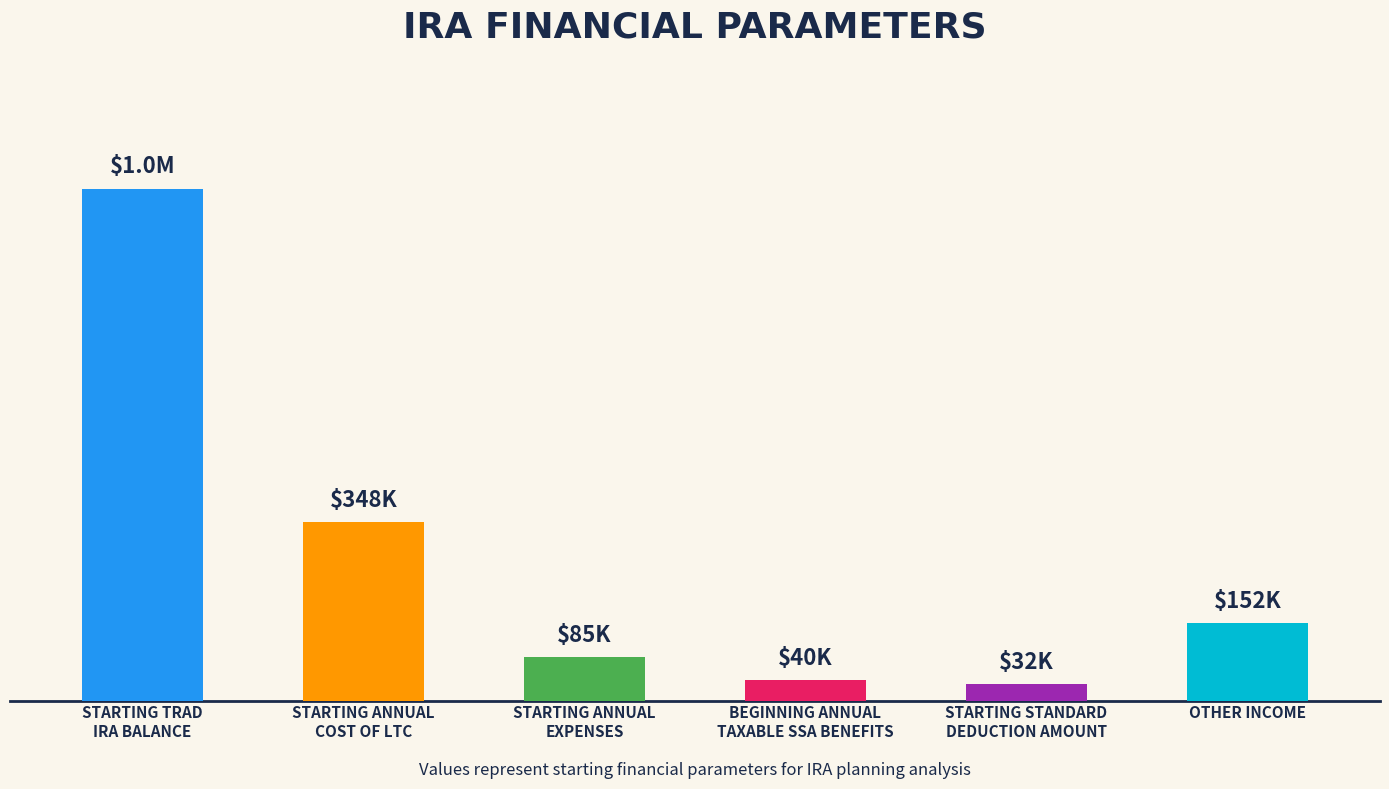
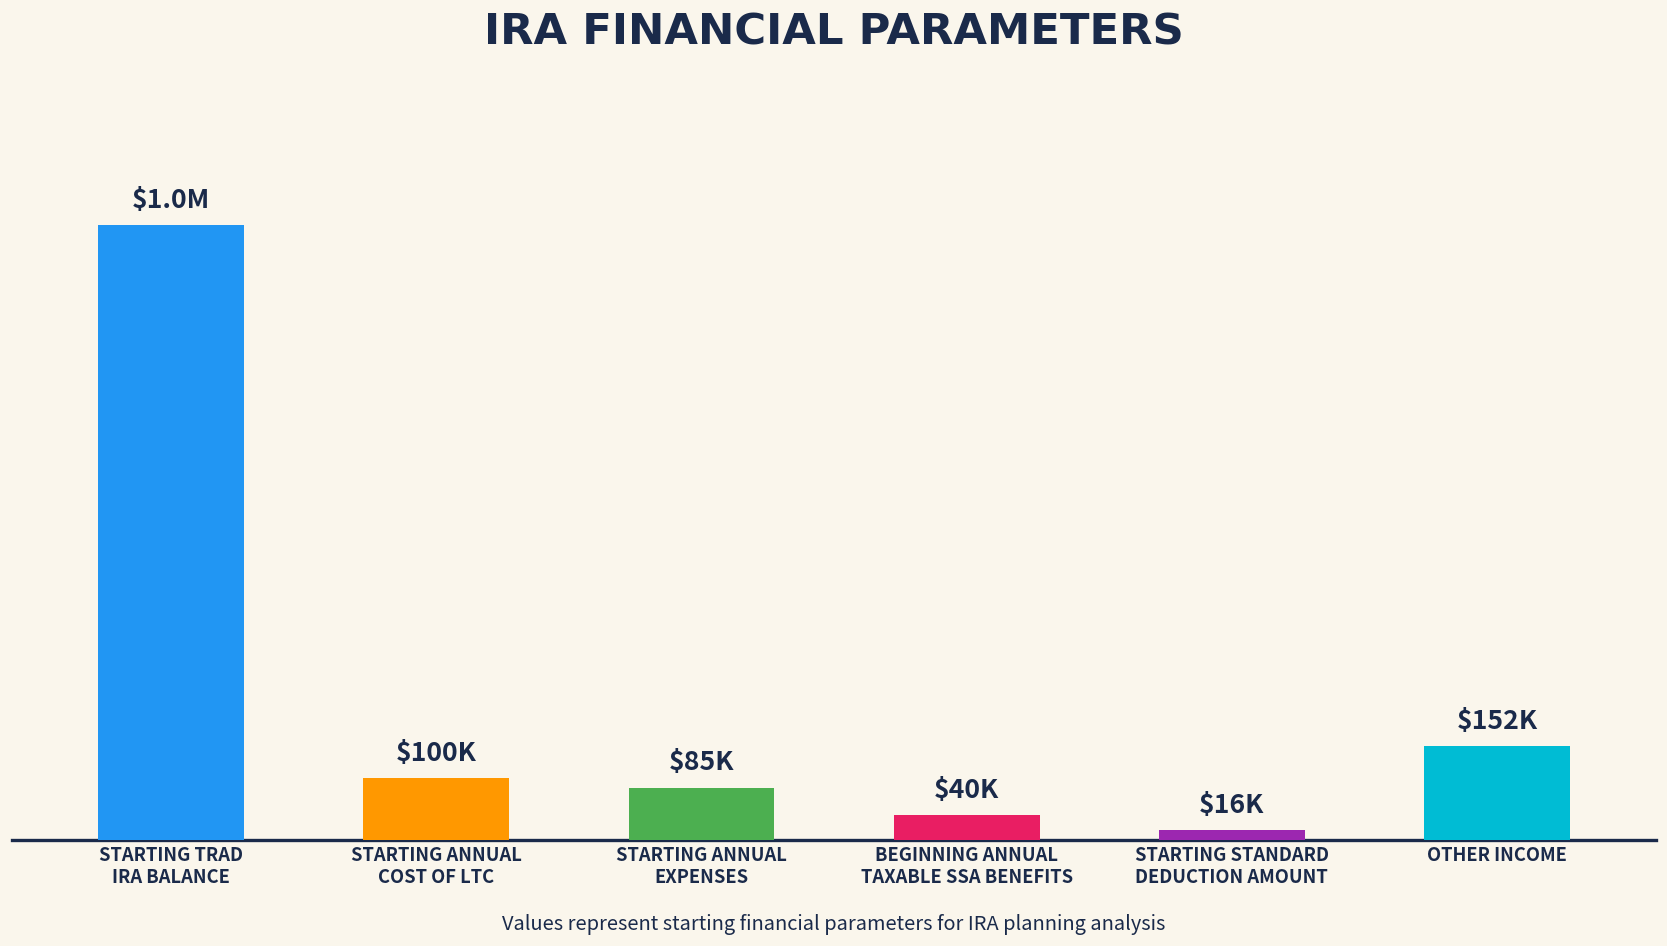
STARTING ANNUAL COST OF LTC: $348K -> $100K
STARTING STANDARD DEDUCTION AMOUNT: $32K -> $16K
